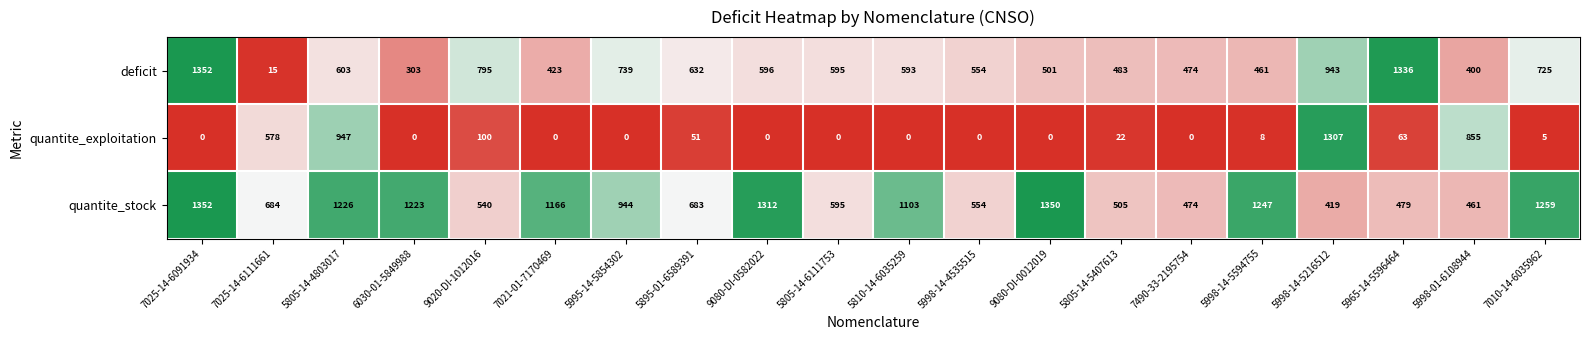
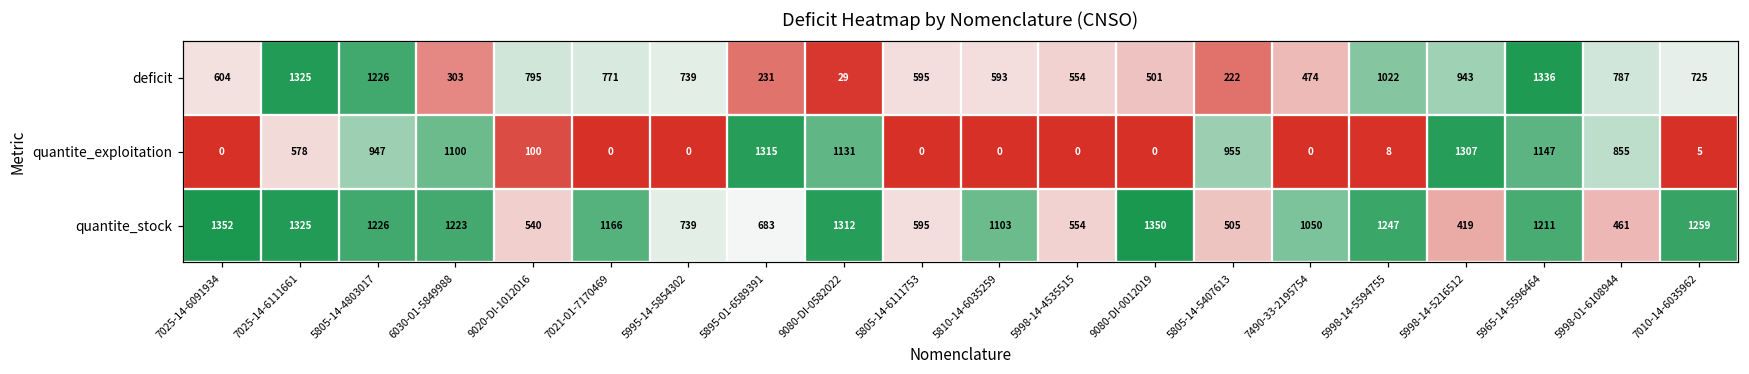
deficit, 7025-14-6091934: 1352 -> 604
deficit, 7025-14-6111661: 15 -> 1325
deficit, 5805-14-4803017: 603 -> 1226
deficit, 7021-01-7170469: 423 -> 771
deficit, 5895-01-6589391: 632 -> 231
deficit, 9080-DI-0582022: 596 -> 29
deficit, 5805-14-5407613: 483 -> 222
deficit, 5998-14-5594755: 461 -> 1022
deficit, 5998-01-6108944: 400 -> 787
quantite_exploitation, 6030-01-5849988: 0 -> 1100
quantite_exploitation, 5895-01-6589391: 51 -> 1315
quantite_exploitation, 9080-DI-0582022: 0 -> 1131
quantite_exploitation, 5805-14-5407613: 22 -> 955
quantite_exploitation, 5965-14-5596464: 63 -> 1147
quantite_stock, 7025-14-6111661: 684 -> 1325
quantite_stock, 5995-14-5854302: 944 -> 739
quantite_stock, 7490-33-2195754: 474 -> 1050
quantite_stock, 5965-14-5596464: 479 -> 1211
